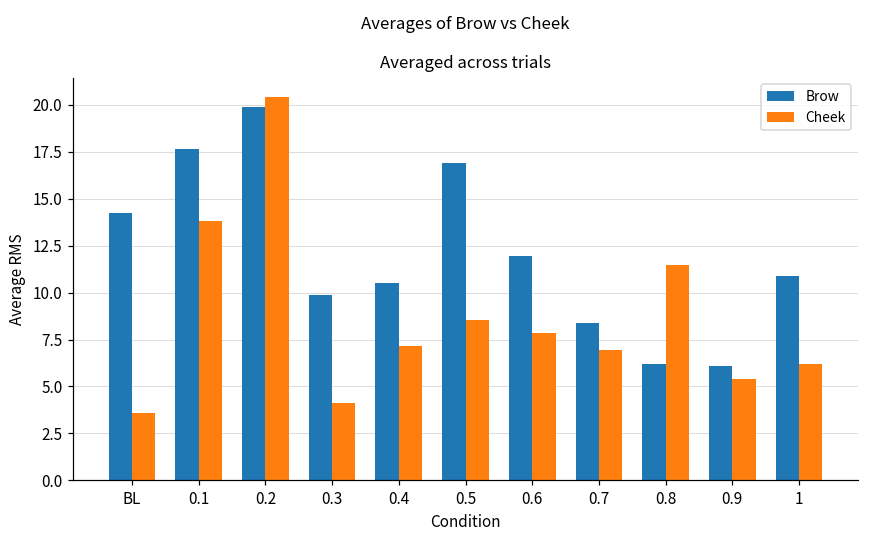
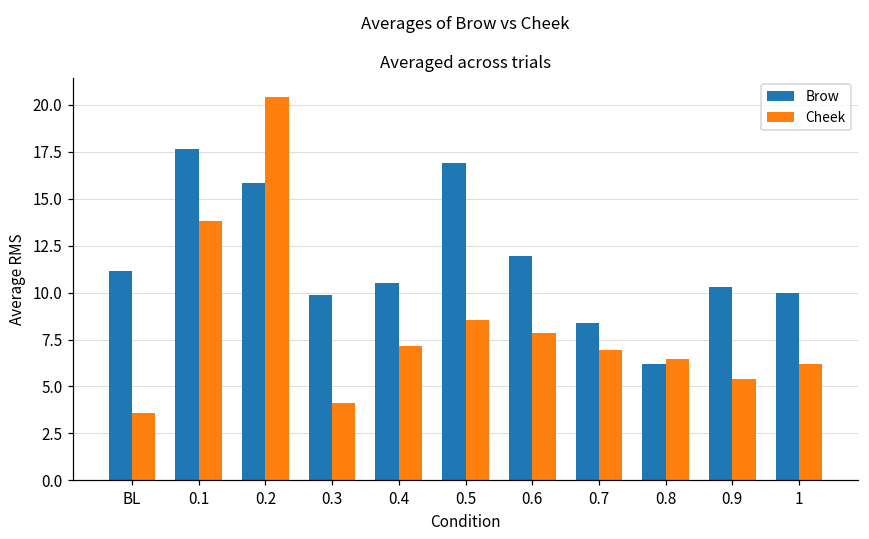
Brow, BL: 14.2 -> 11.2
Brow, 0.2: 19.9 -> 15.8
Cheek, 0.8: 11.4 -> 6.5
Brow, 0.9: 6.1 -> 10.3
Brow, 1: 10.9 -> 10.0
